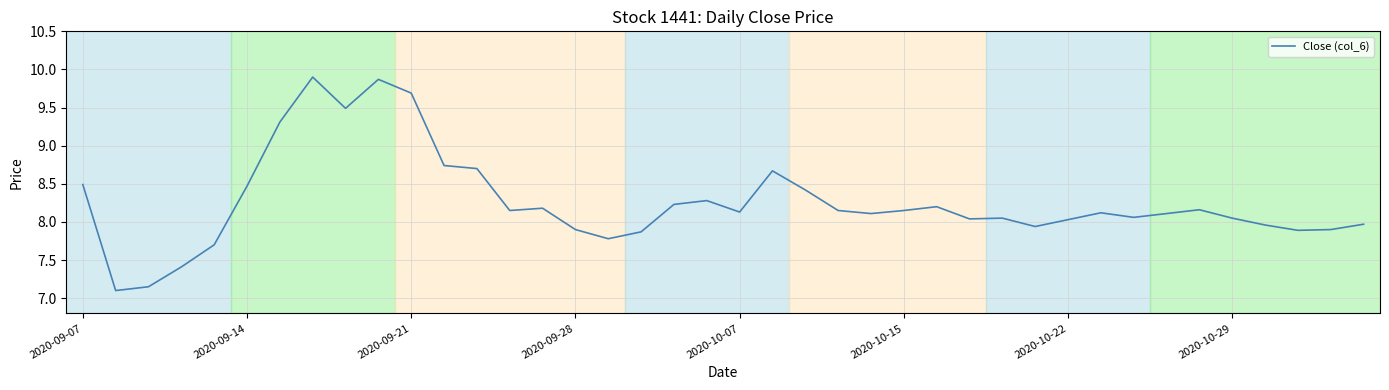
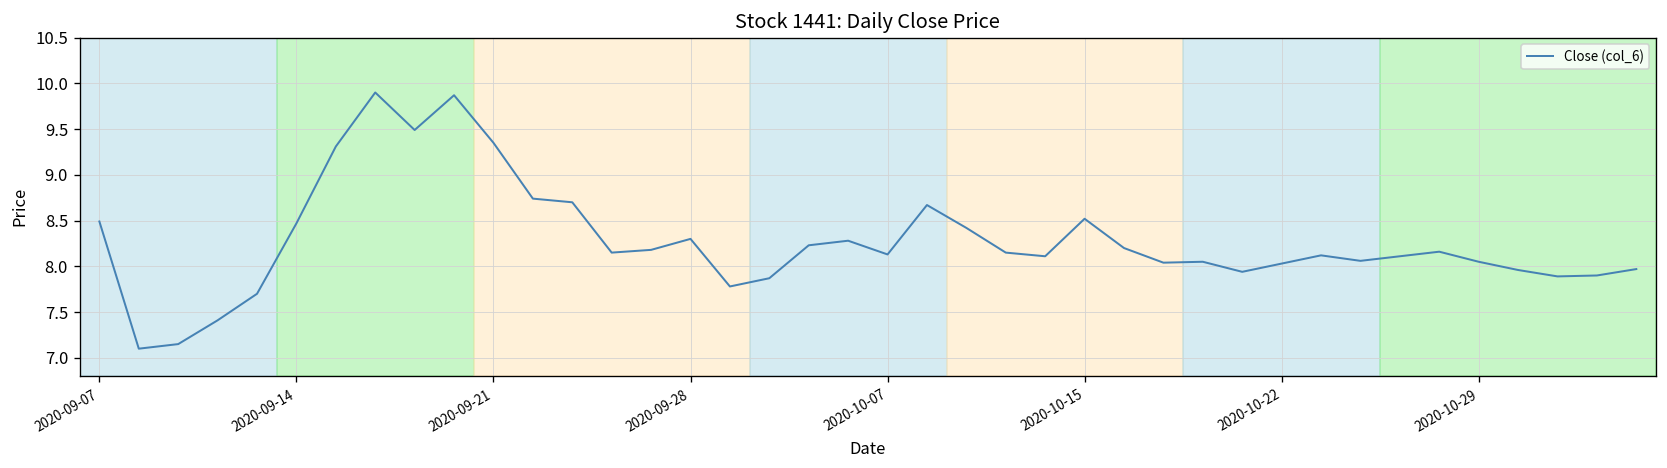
2020-09-21: 9.7 -> 9.4
2020-09-28: 7.9 -> 8.3
2020-10-15: 8.2 -> 8.5
